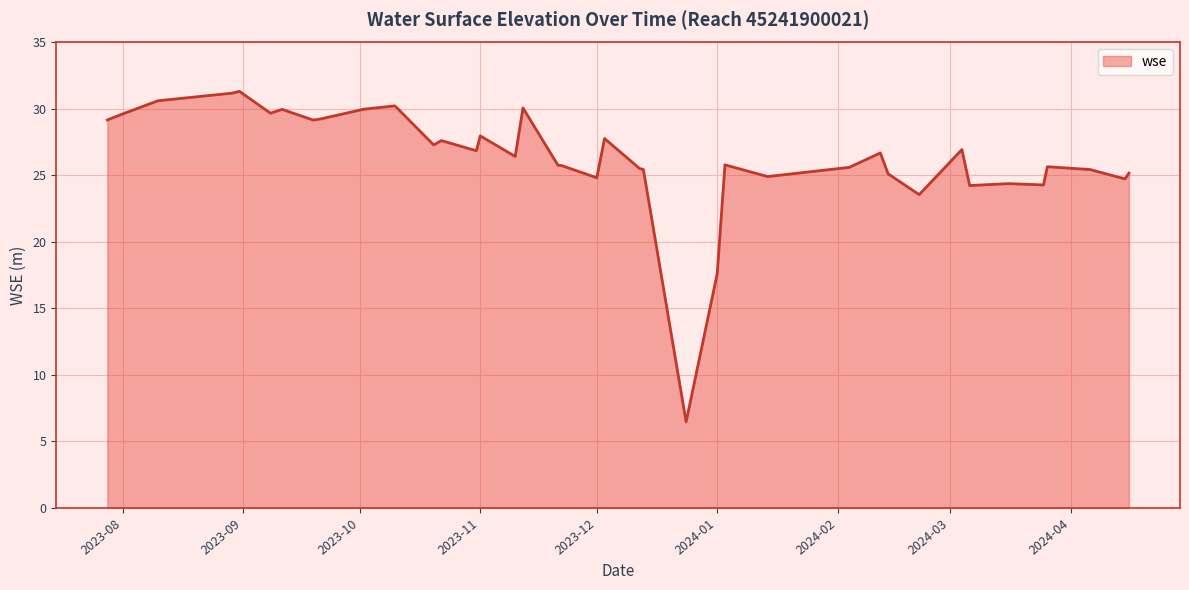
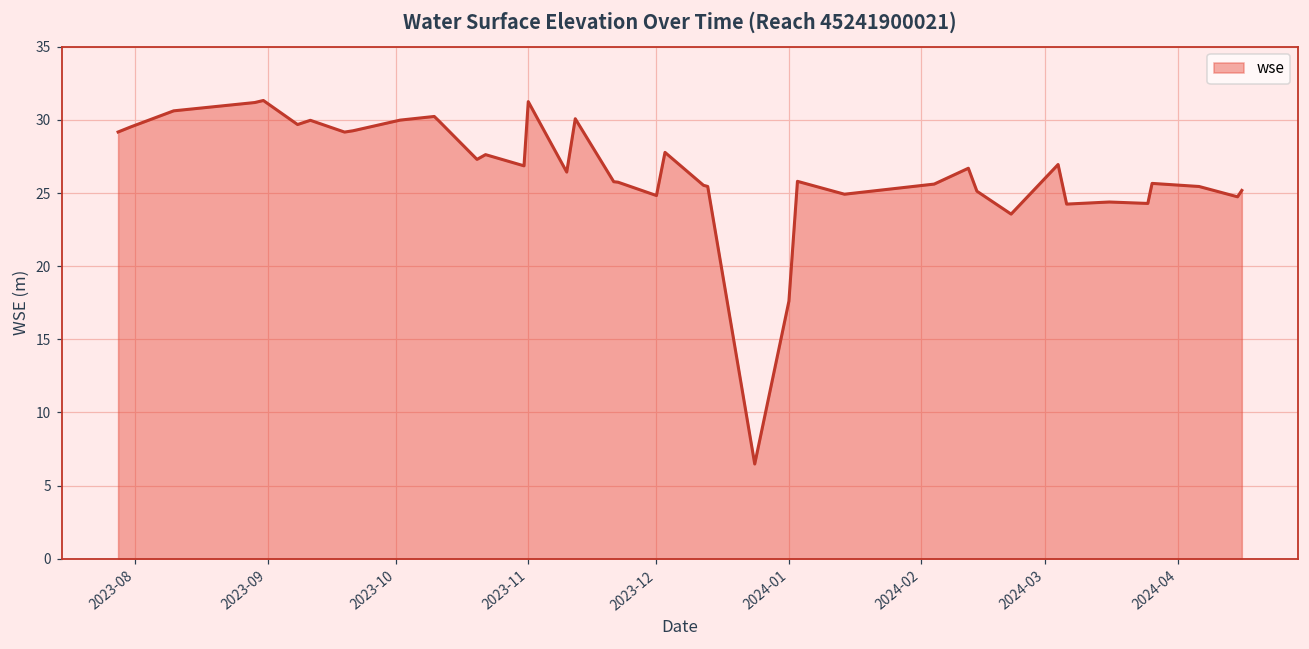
2023-11: 28.0 -> 31.2
